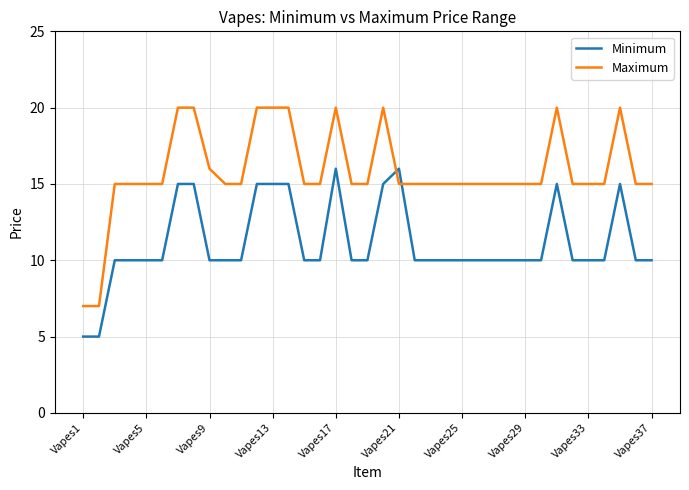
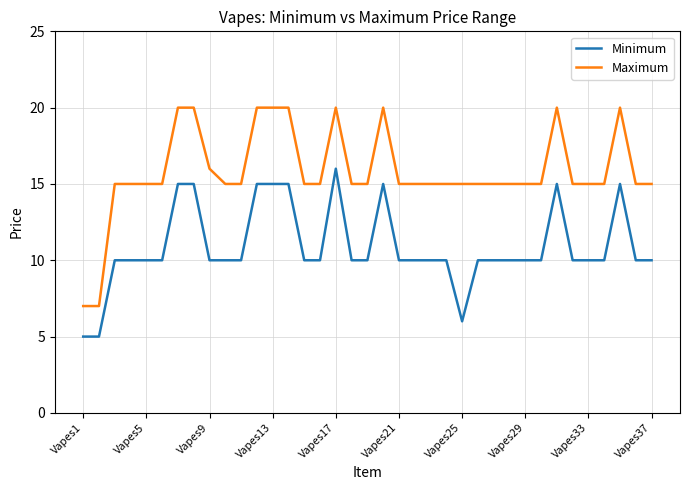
Minimum, Vapes21: 16 -> 10
Minimum, Vapes25: 10 -> 6
